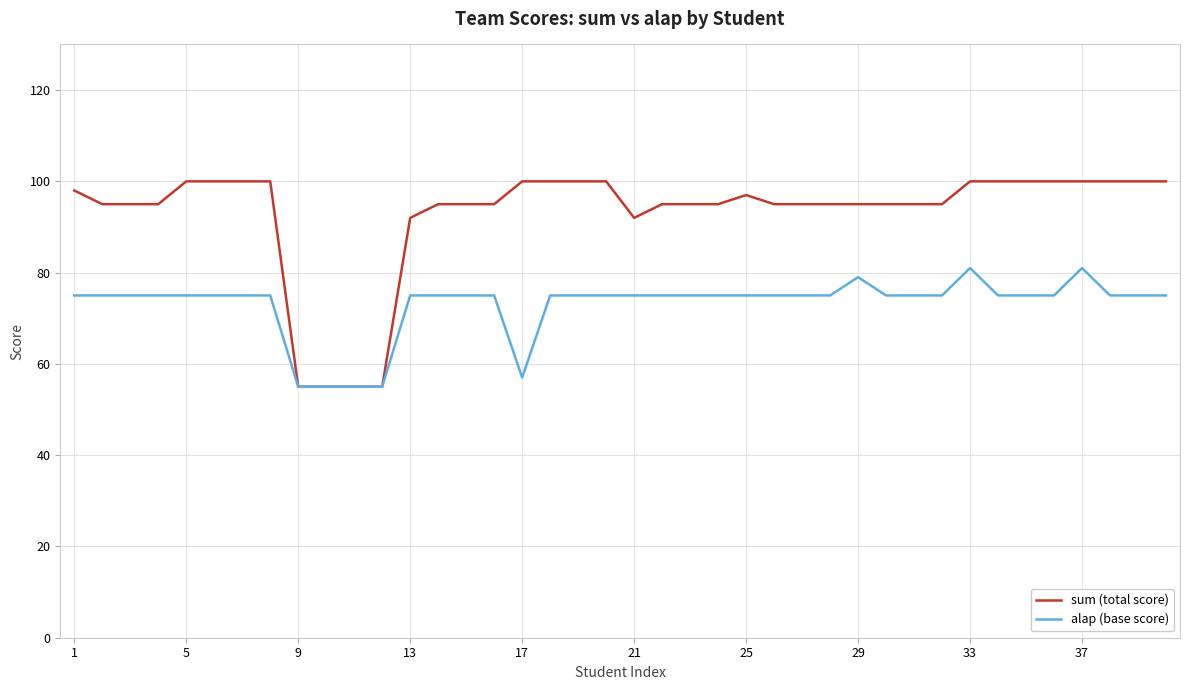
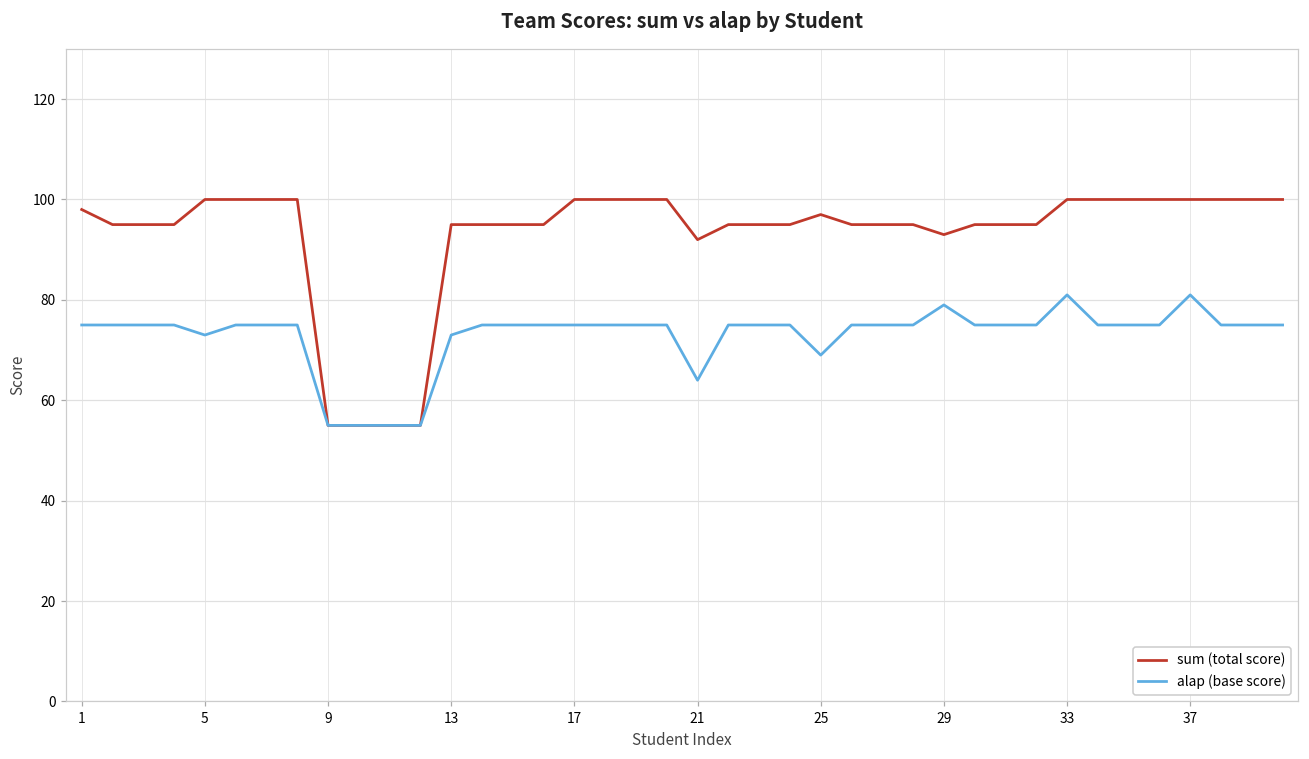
alap (base score), 5: 75 -> 73
sum (total score), 13: 92 -> 95
alap (base score), 13: 75 -> 73
alap (base score), 17: 57 -> 75
alap (base score), 21: 75 -> 64
alap (base score), 25: 75 -> 69
sum (total score), 29: 95 -> 93
